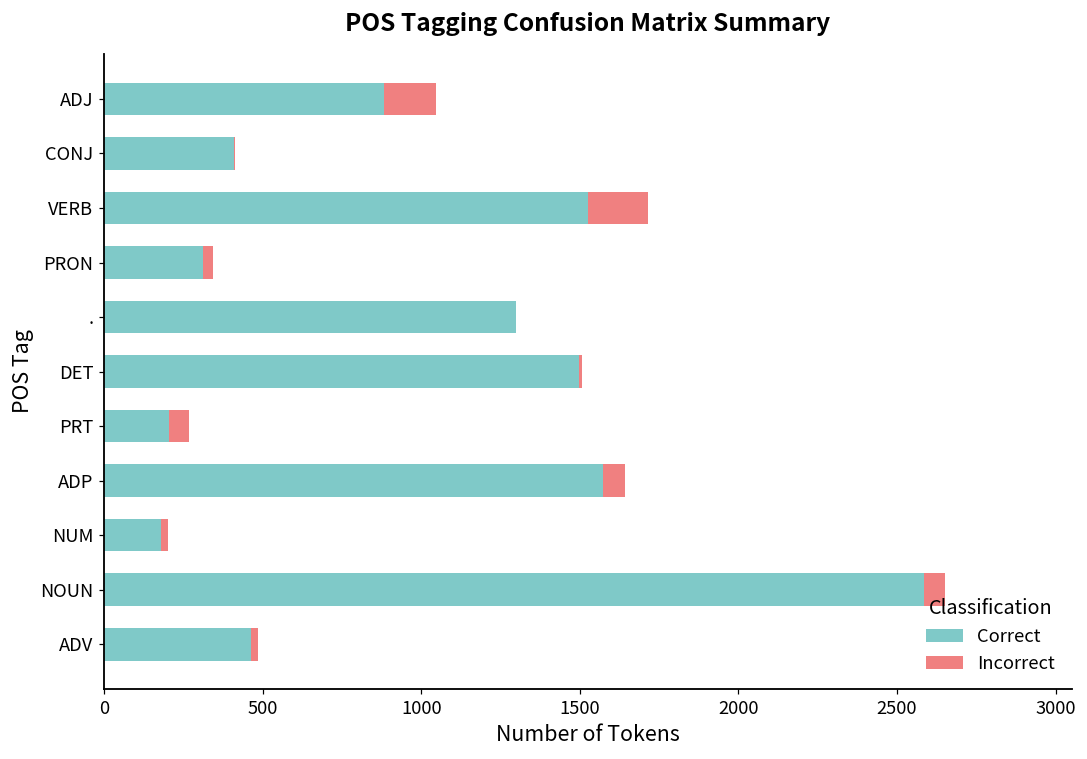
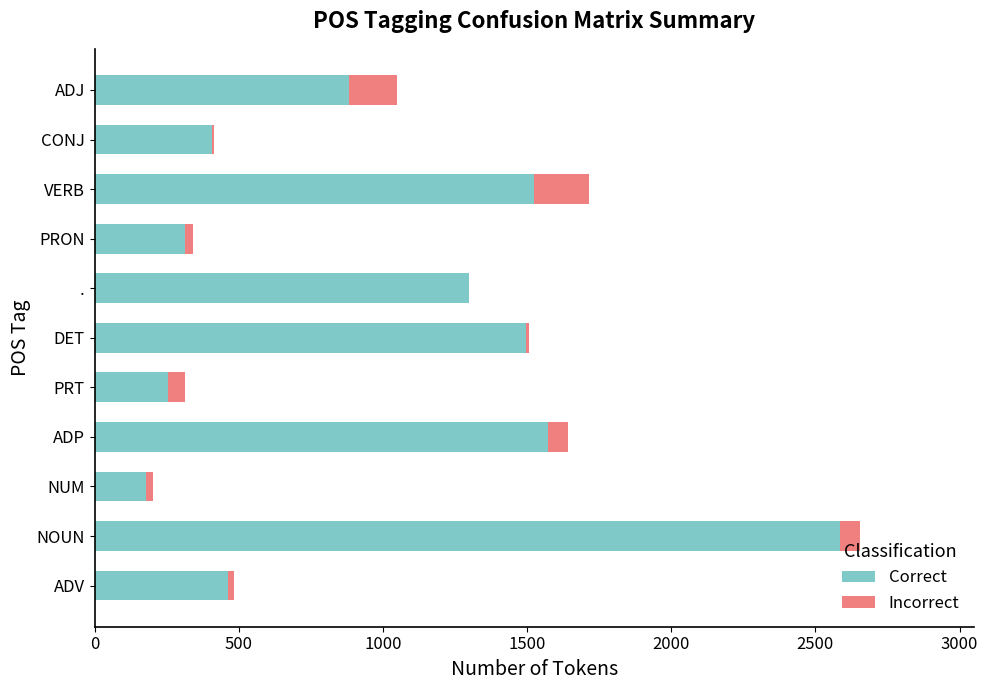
Correct, PRT: 210 -> 250
